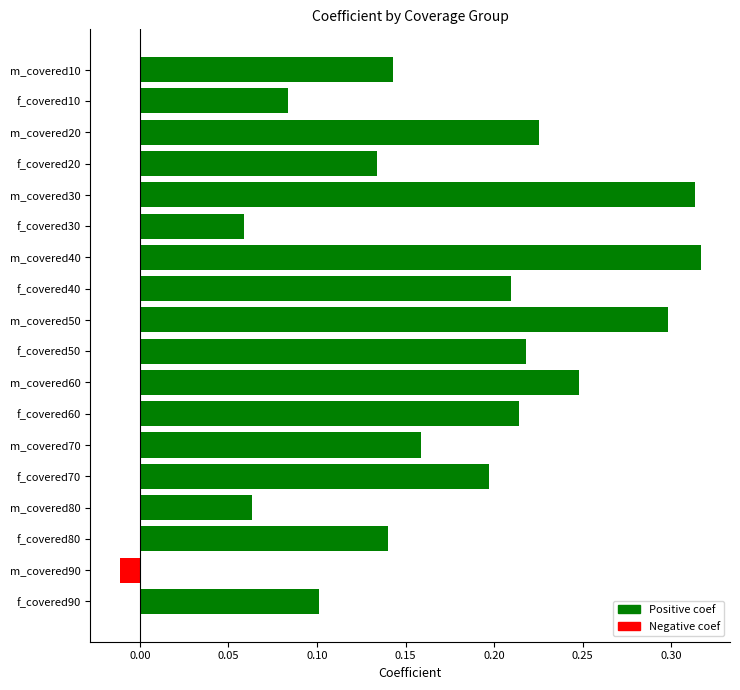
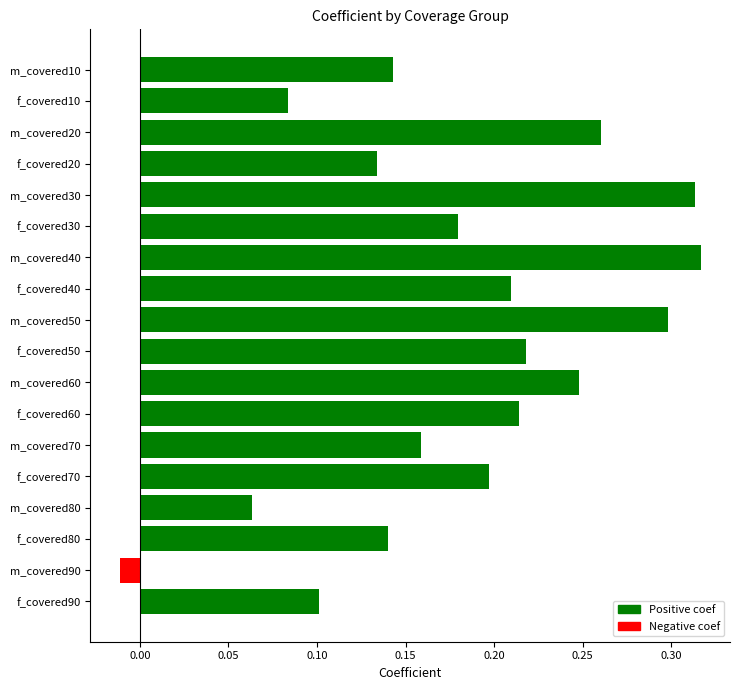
m_covered20: 0.225 -> 0.261
f_covered30: 0.059 -> 0.180
